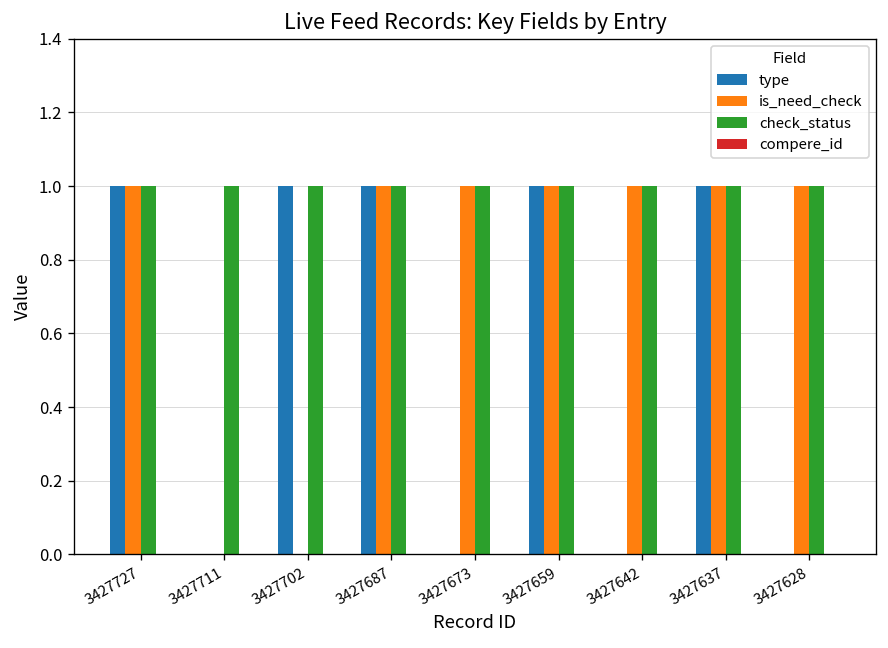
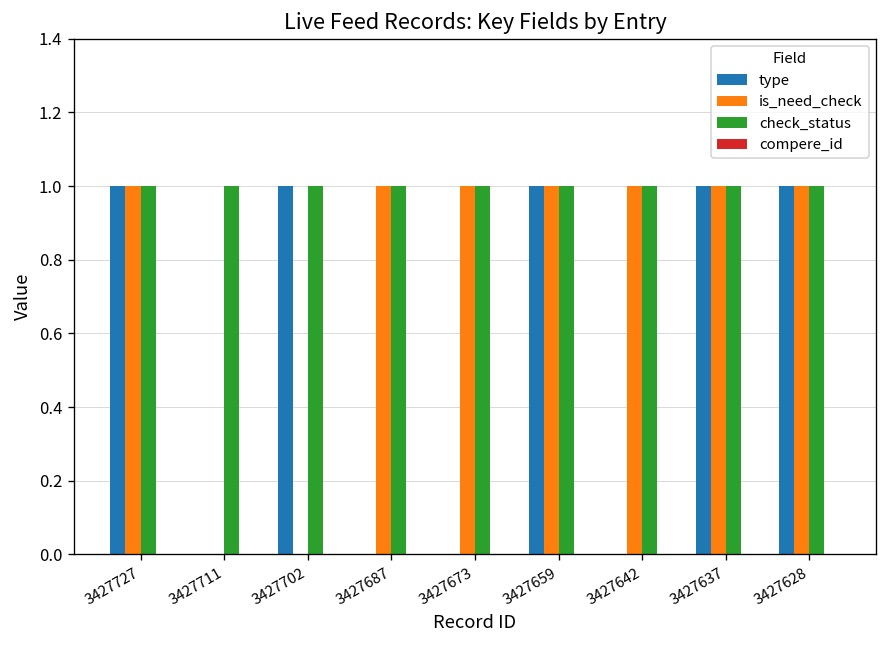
type, 3427687: 1 -> 0
type, 3427628: 0 -> 1
